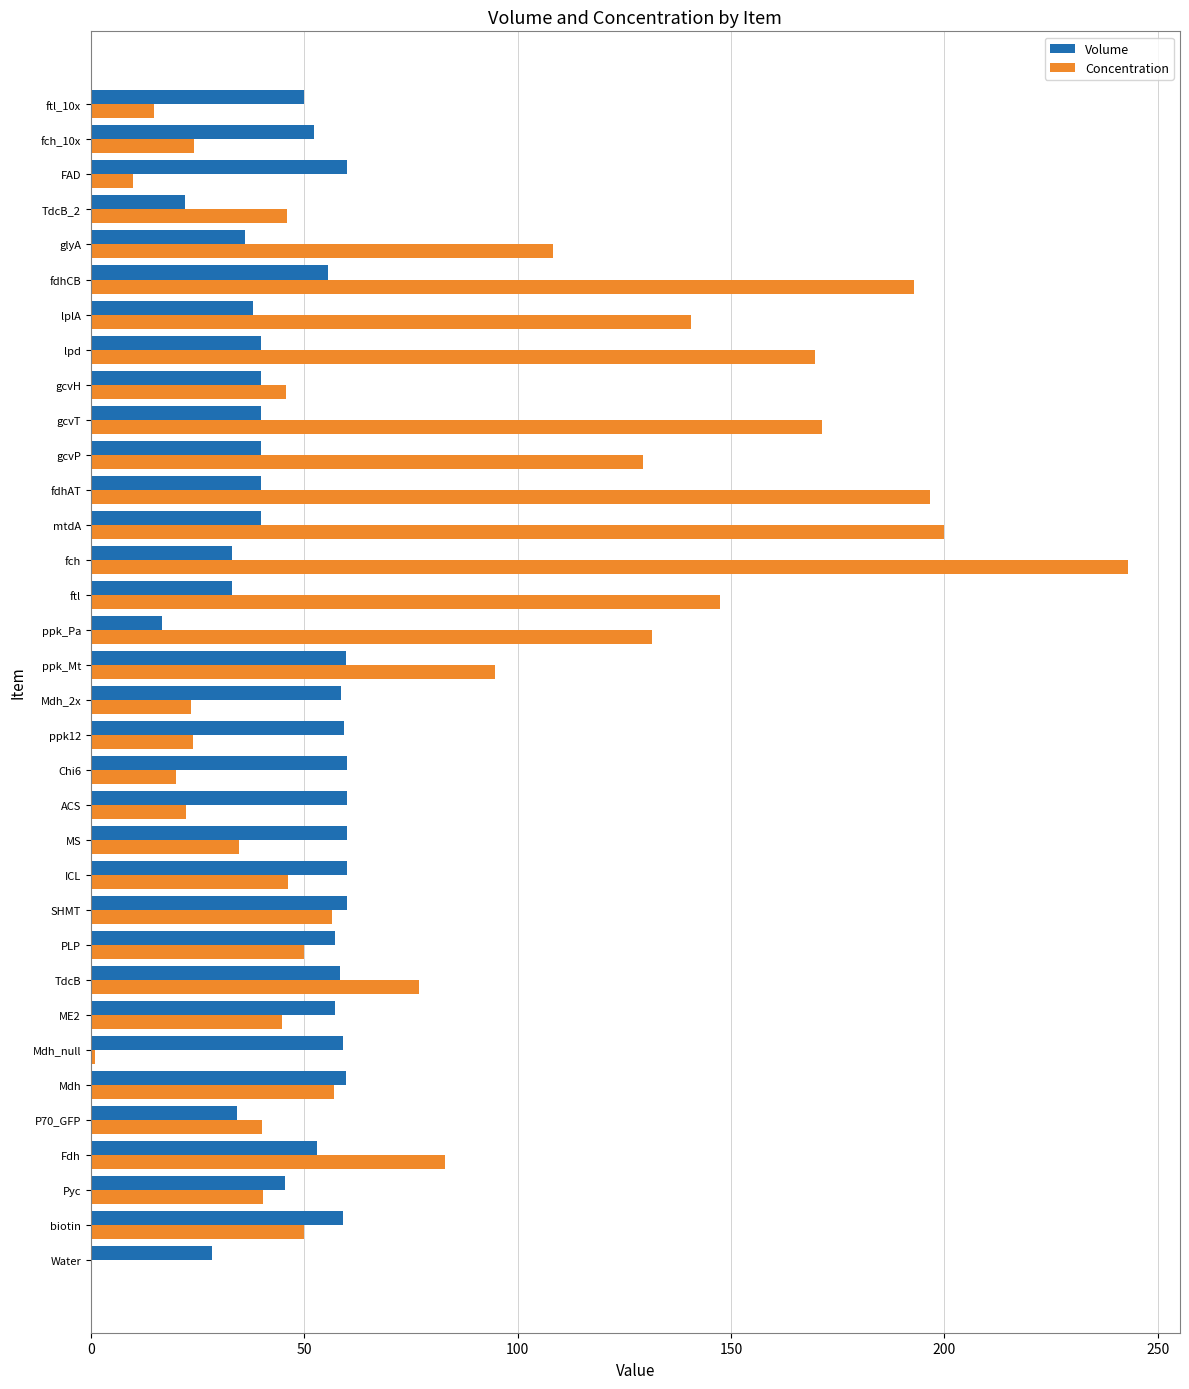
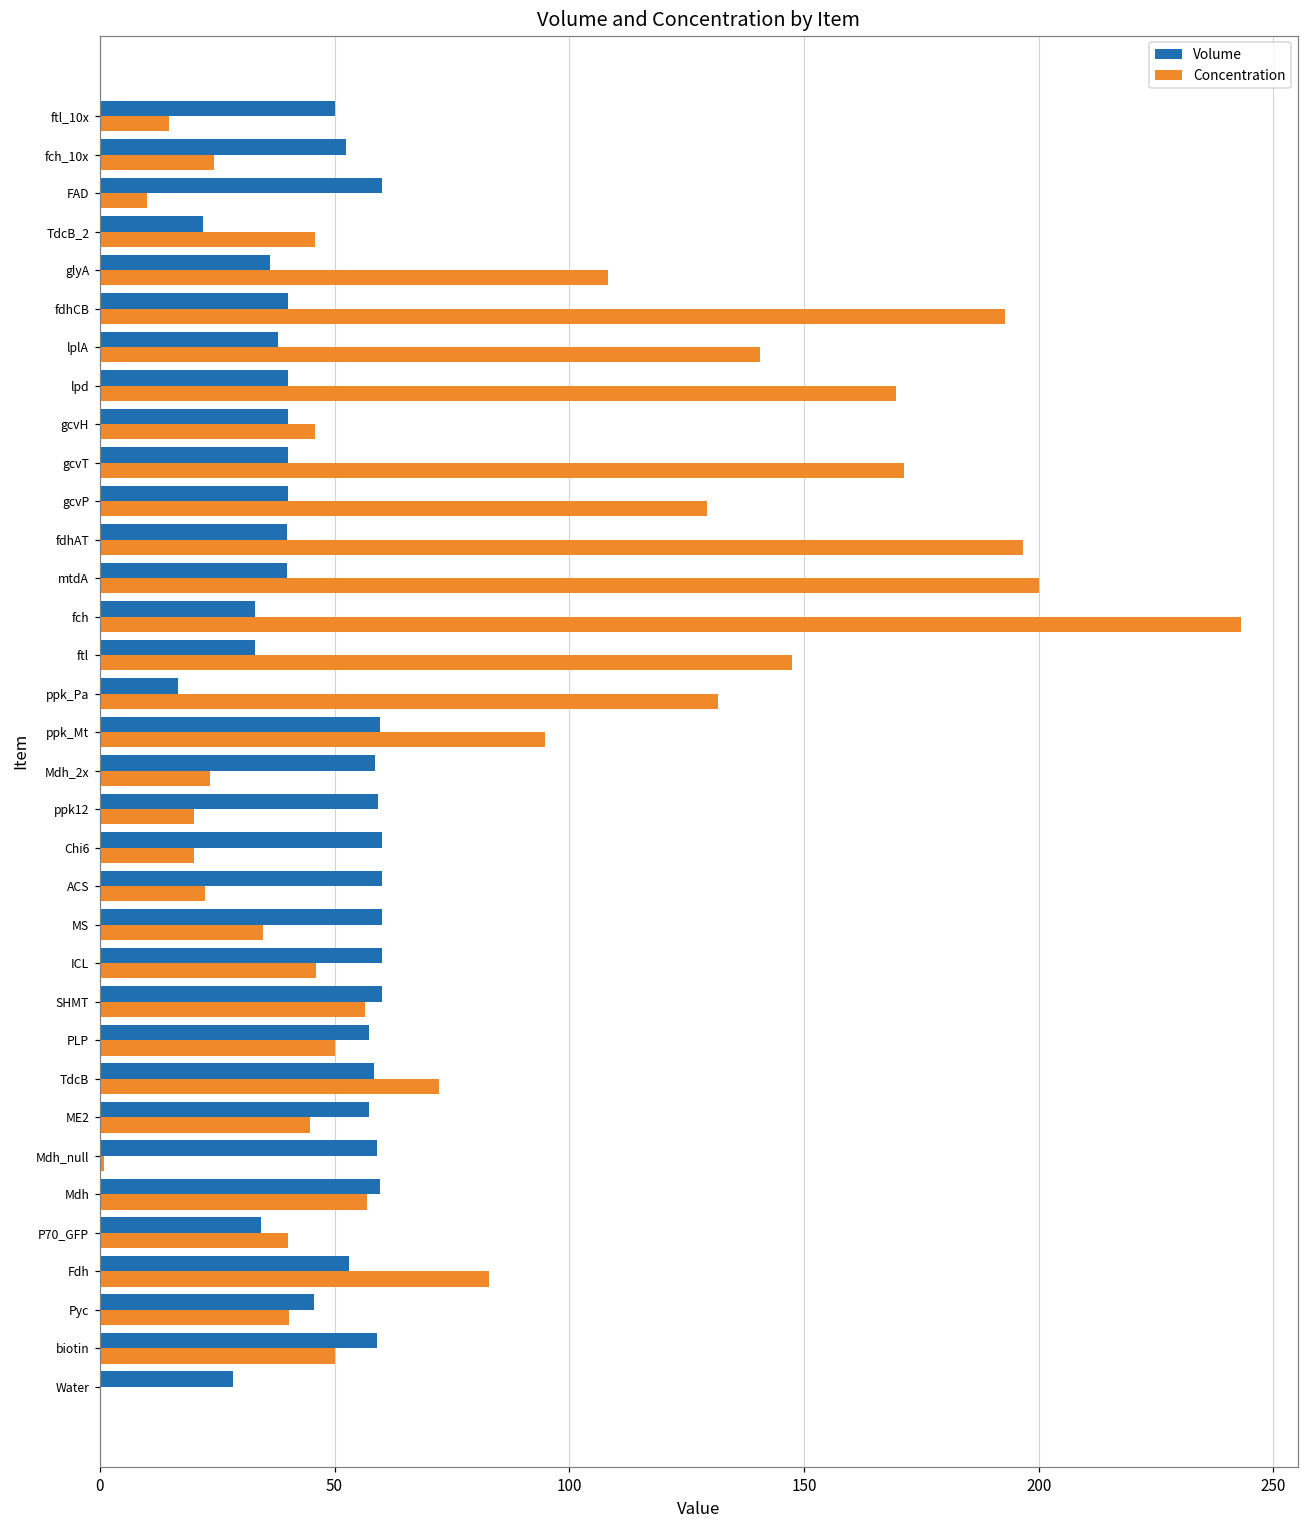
Volume, fdhCB: 56 -> 40
Concentration, ppk12: 24 -> 20
Concentration, TdcB: 77 -> 72
